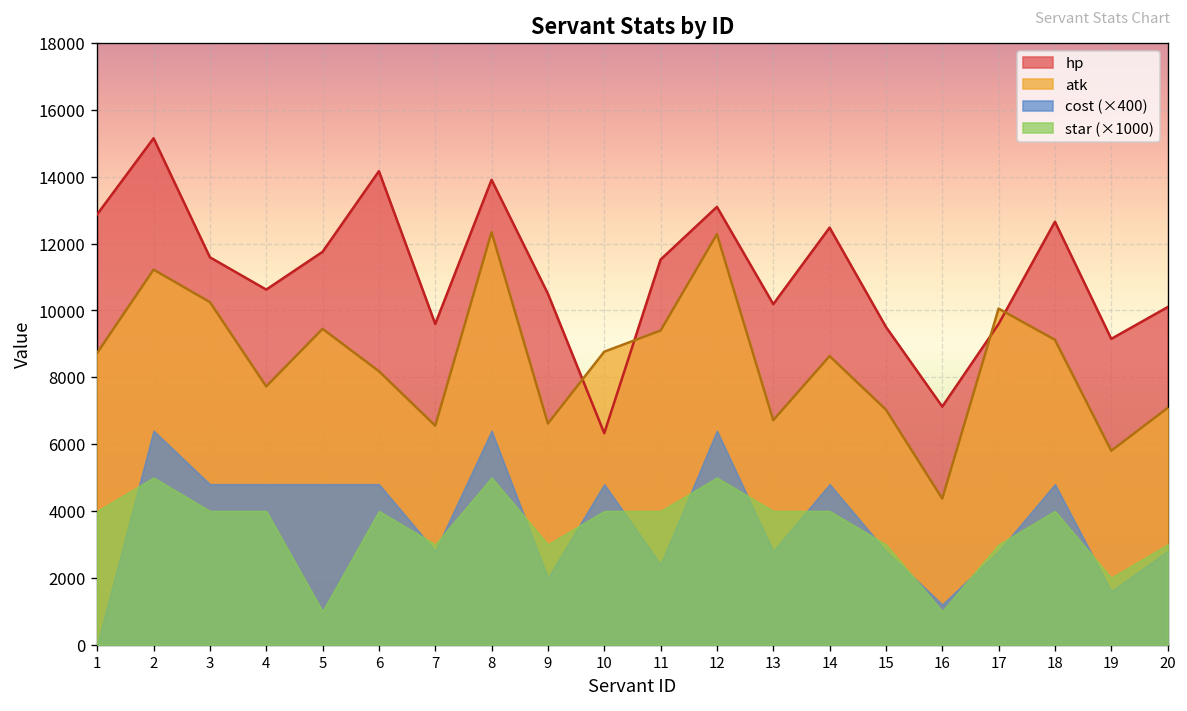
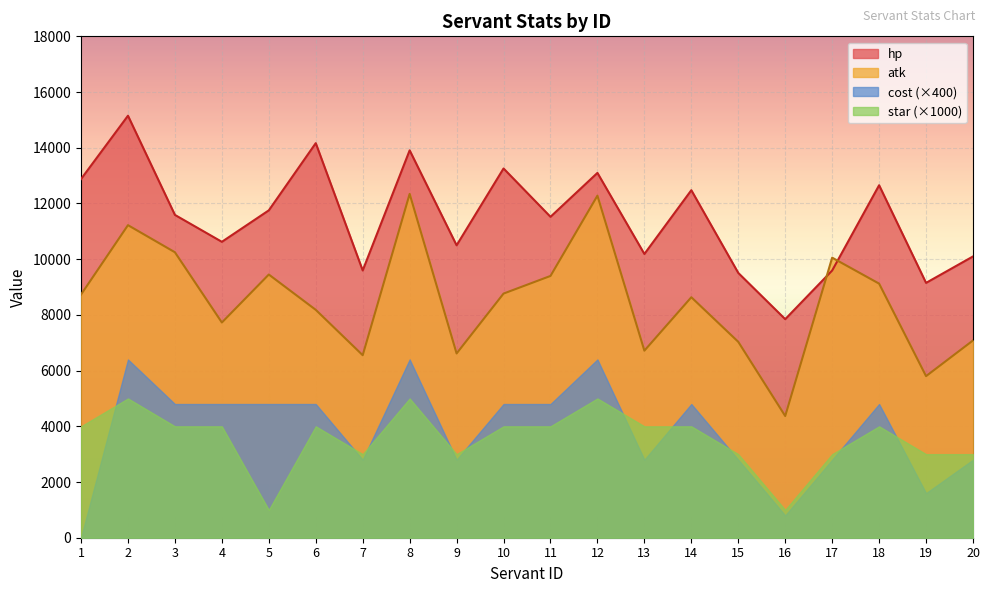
cost (×400), 9: 2000 -> 2800
hp, 10: 6300 -> 13300
cost (×400), 11: 2400 -> 4800
hp, 16: 7100 -> 7800
cost (×400), 16: 1200 -> 800
star (×1000), 19: 2000 -> 3000
